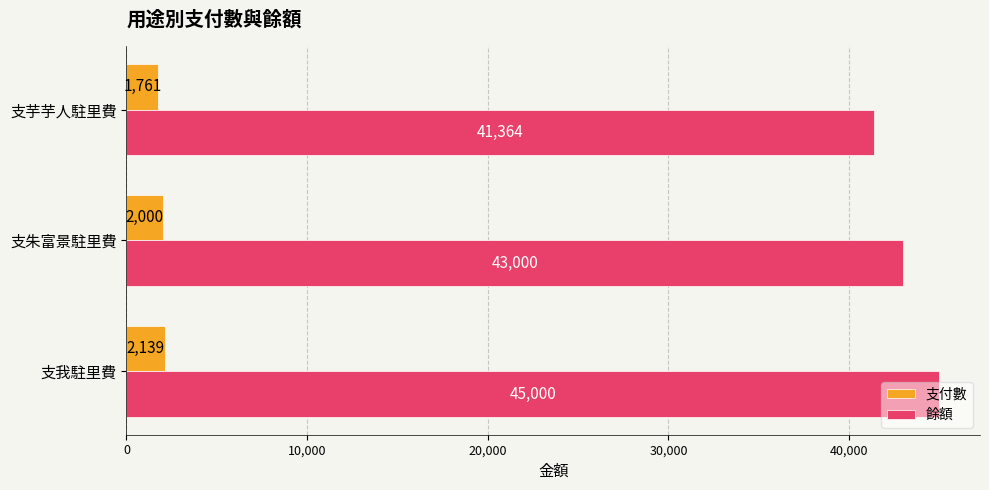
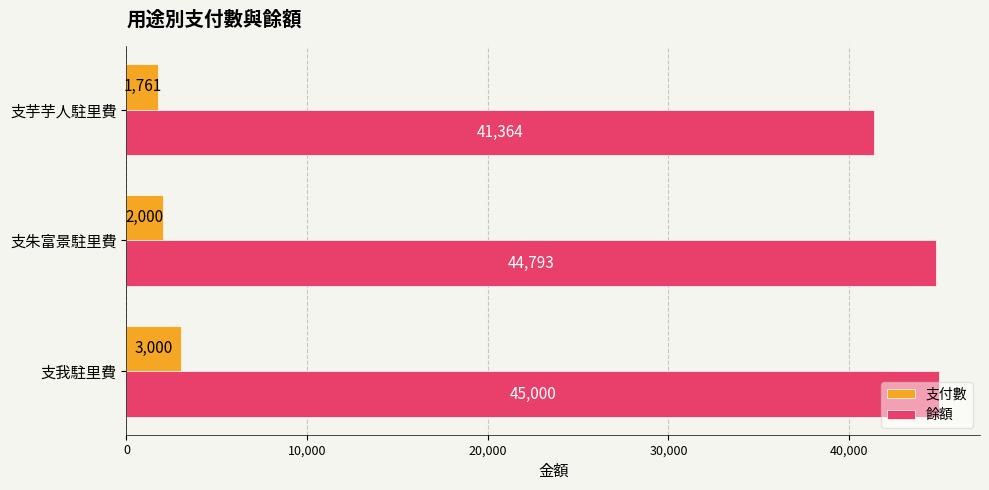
餘額, 支朱富景駐里費: 43,000 -> 44,793
支付數, 支我駐里費: 2,139 -> 3,000
